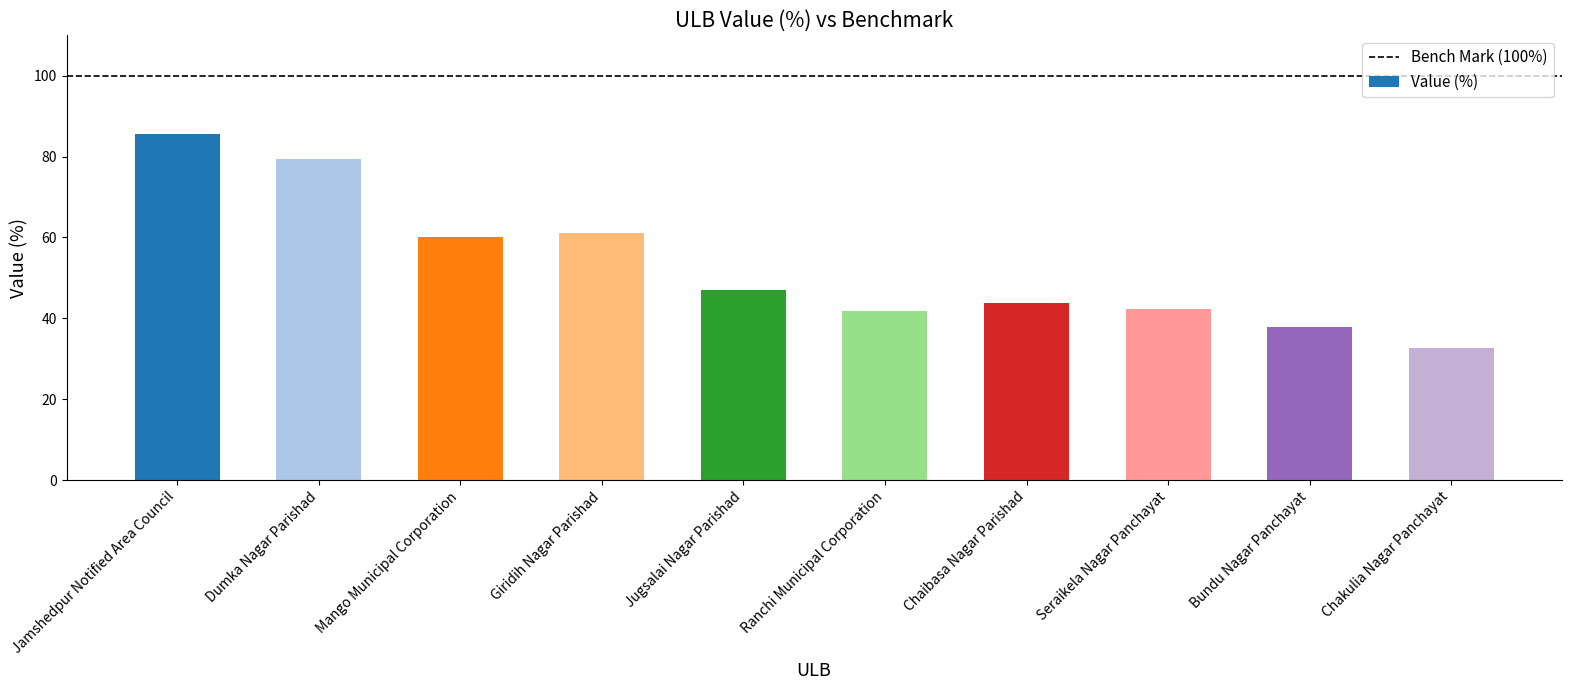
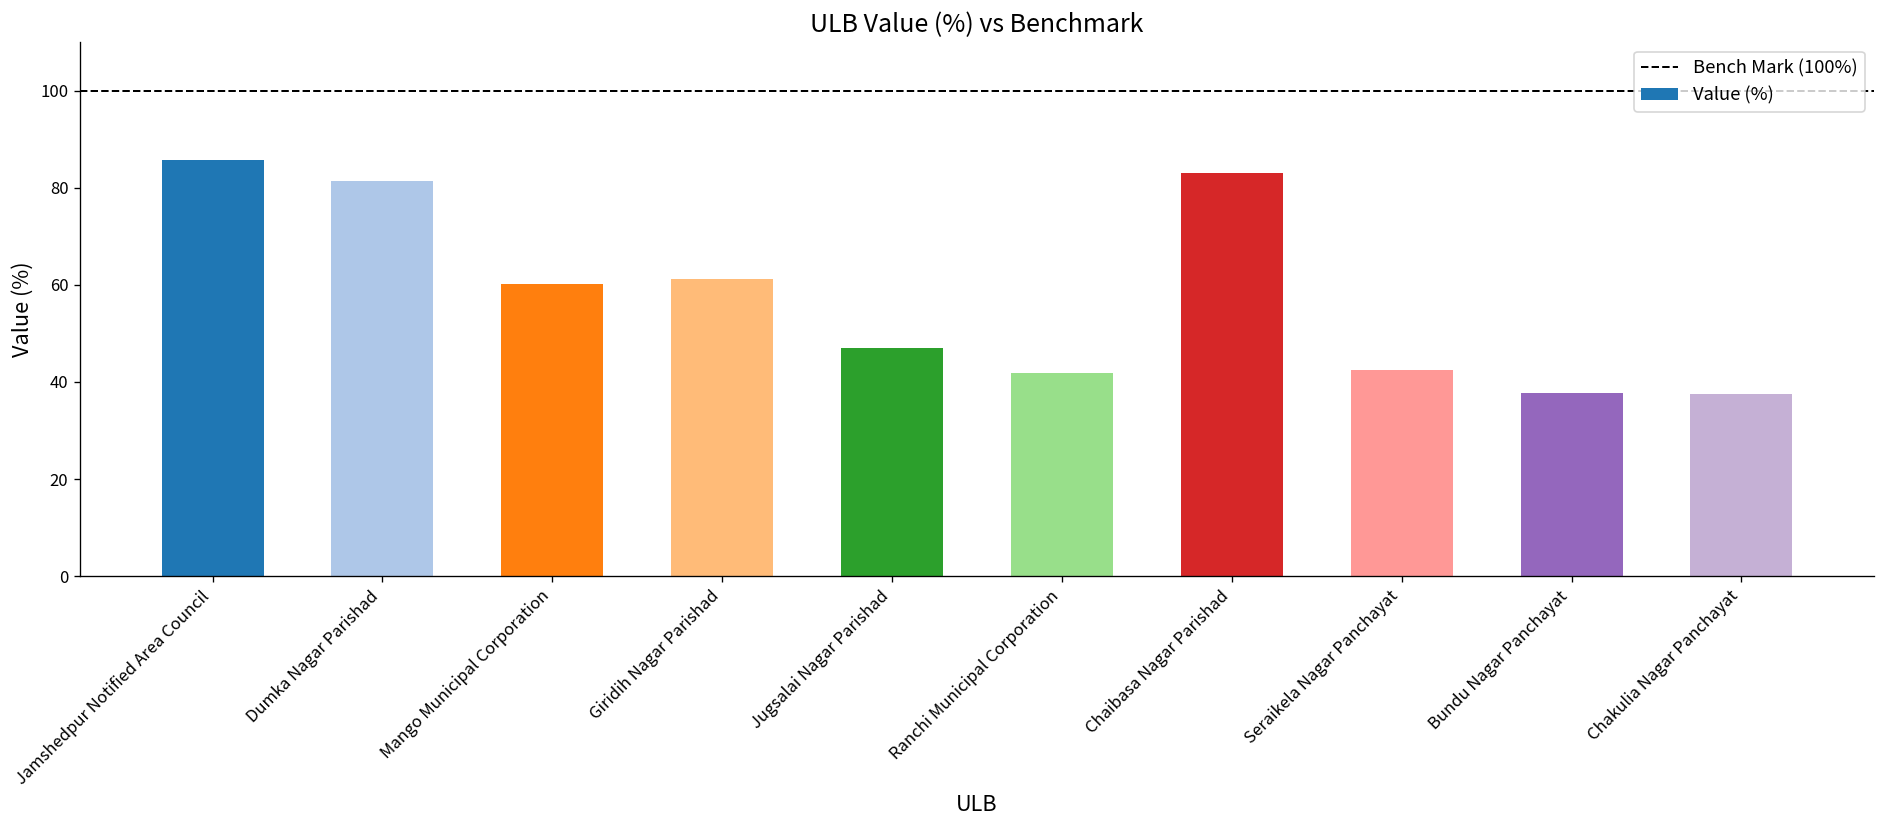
Dumka Nagar Parishad: 79 -> 81
Chaibasa Nagar Parishad: 44 -> 83
Chakulia Nagar Panchayat: 33 -> 38
